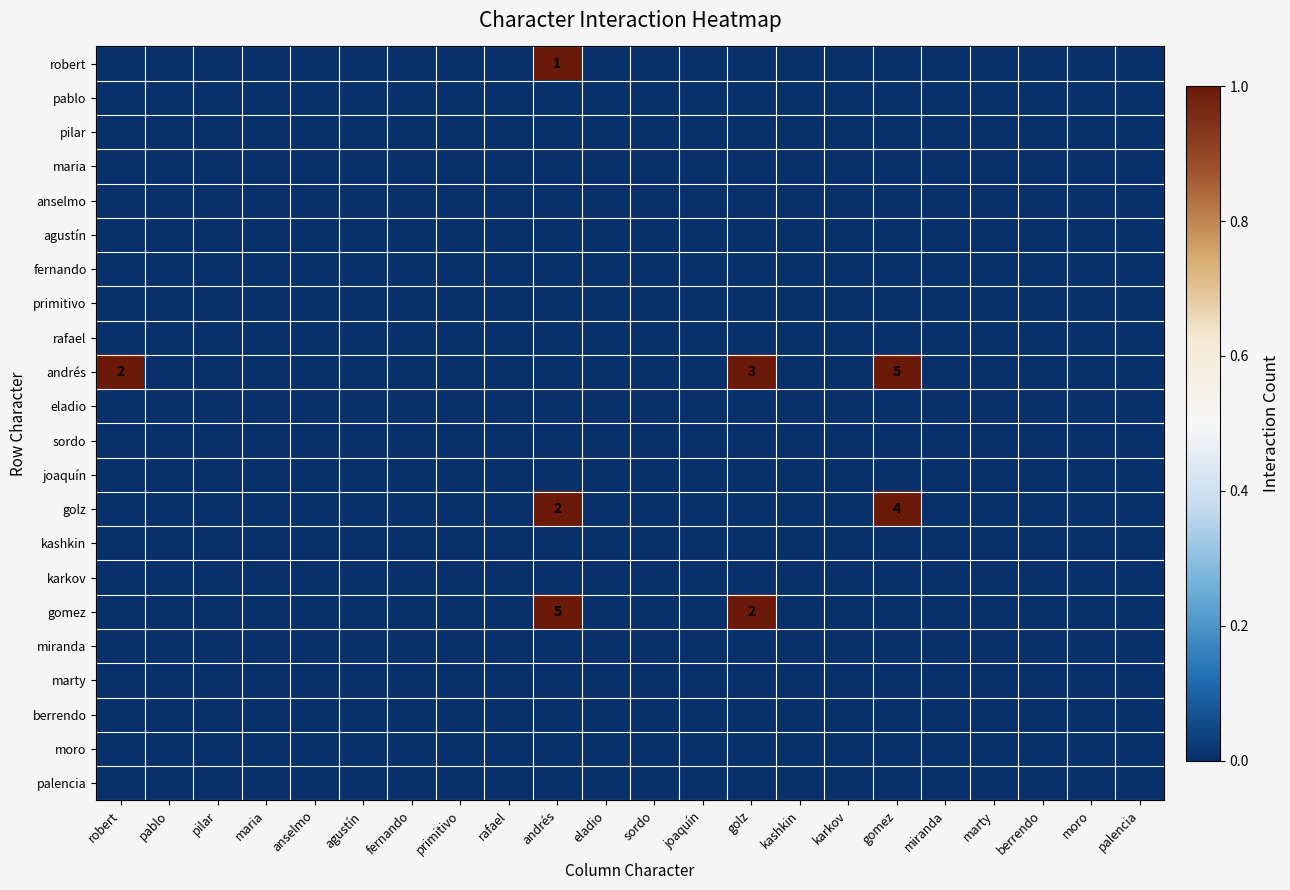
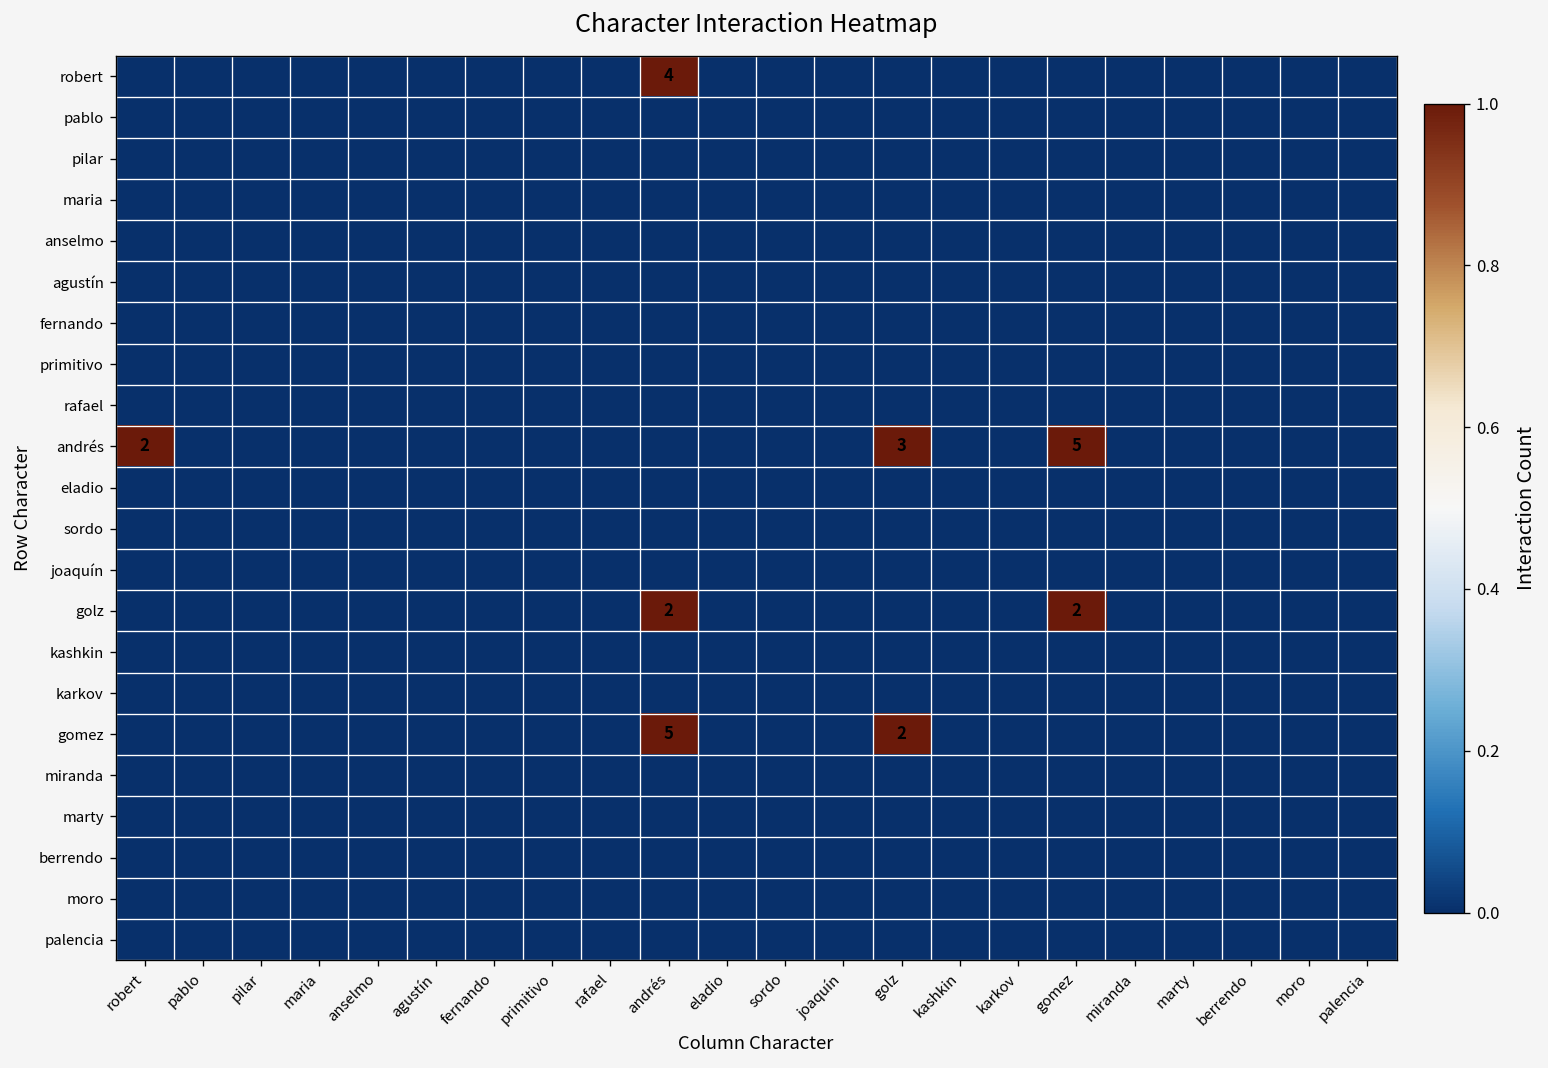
robert, andrés: 1 -> 4
golz, gomez: 4 -> 2
